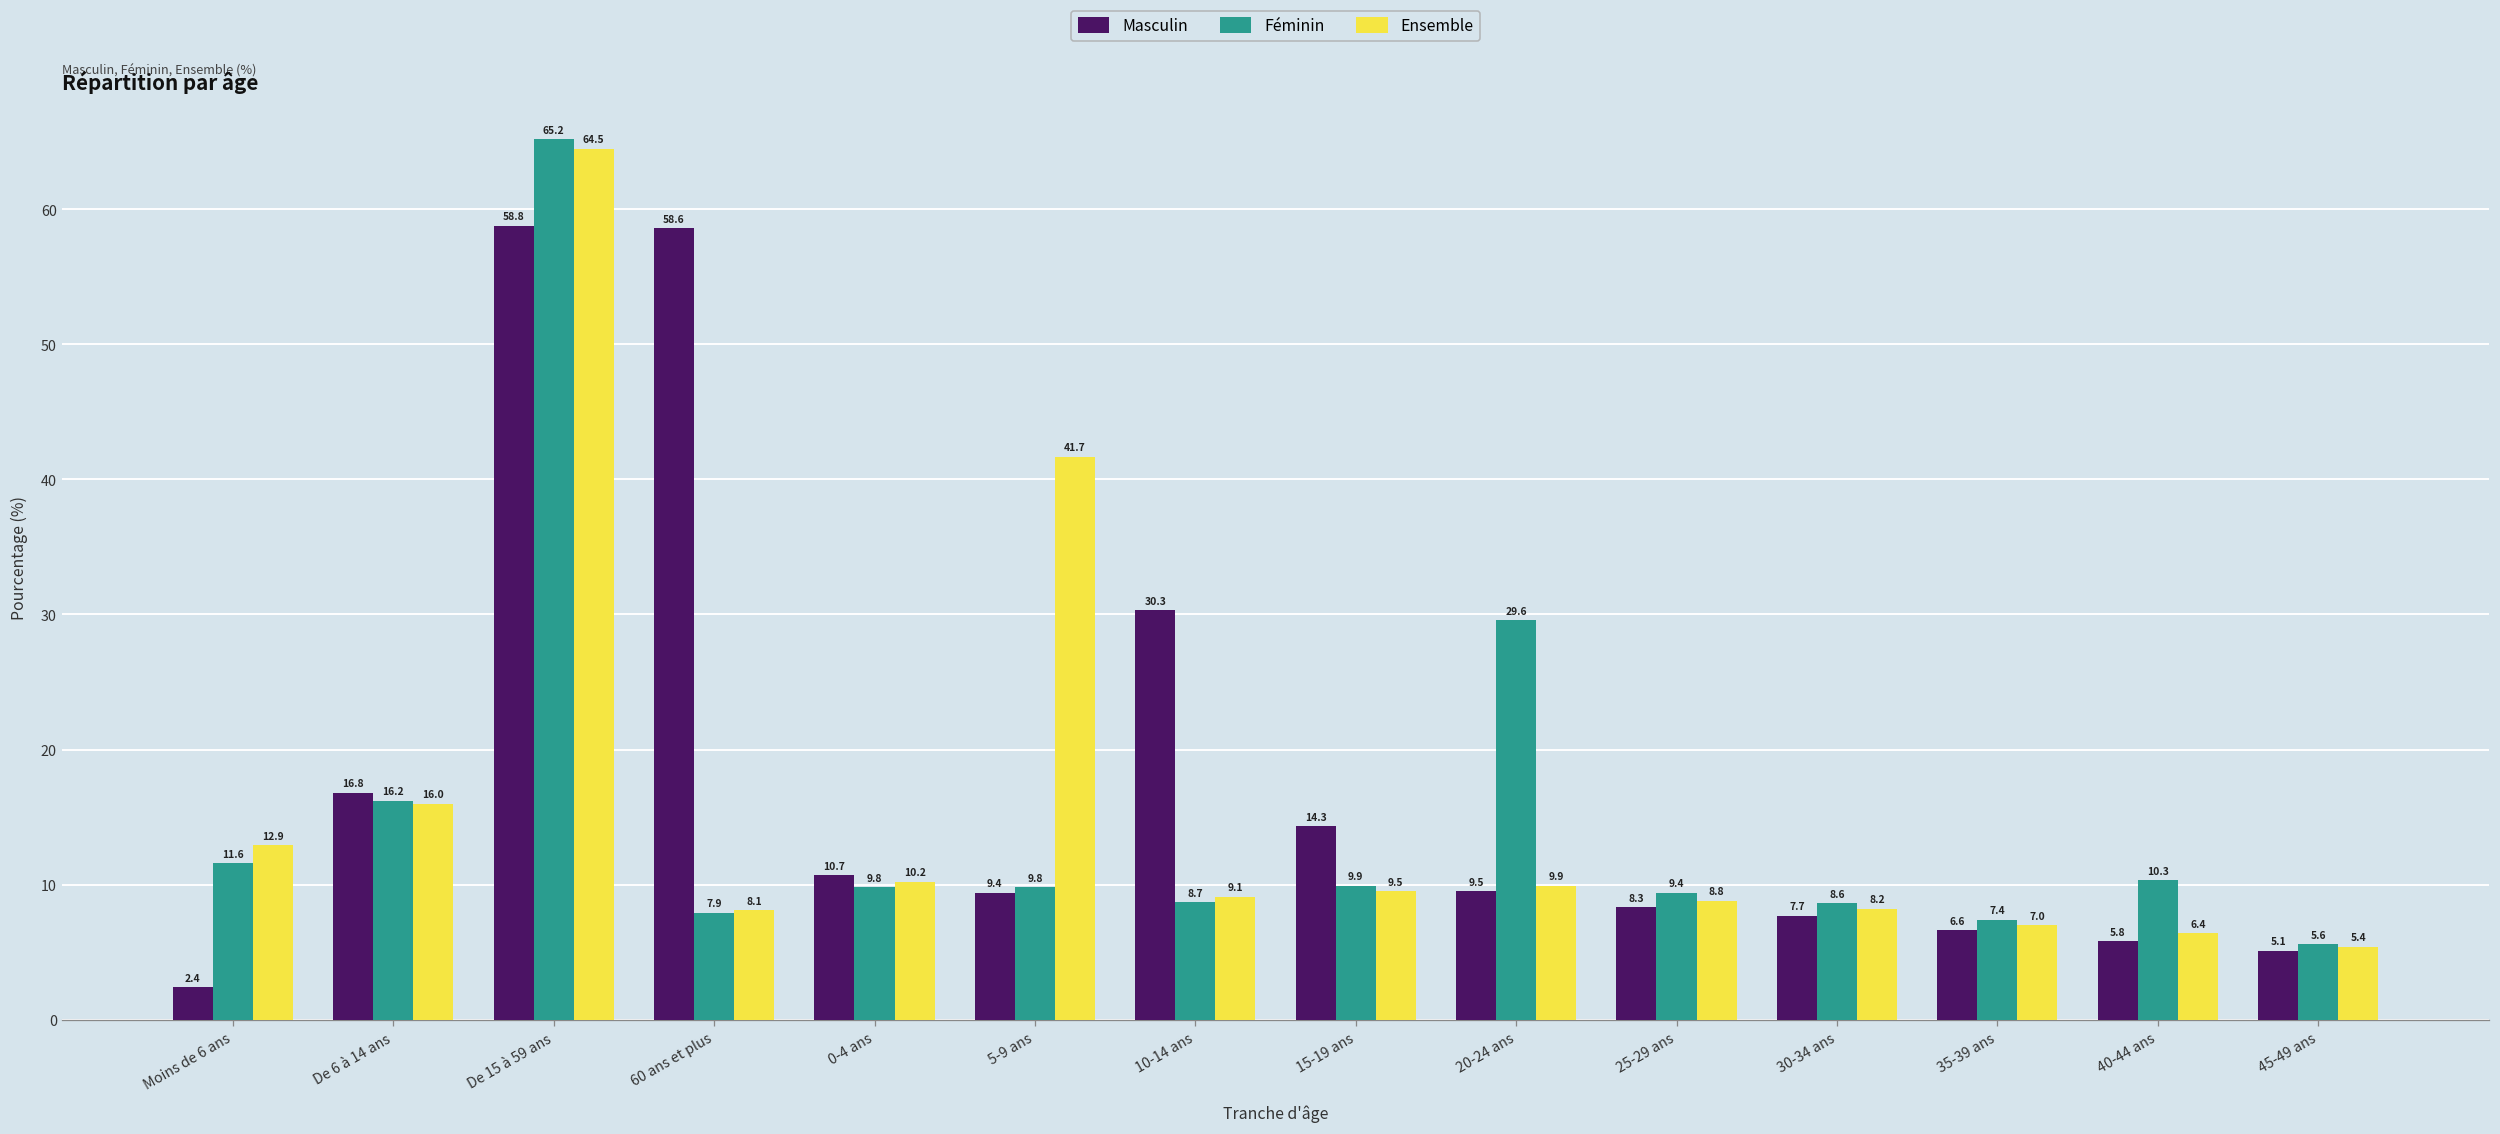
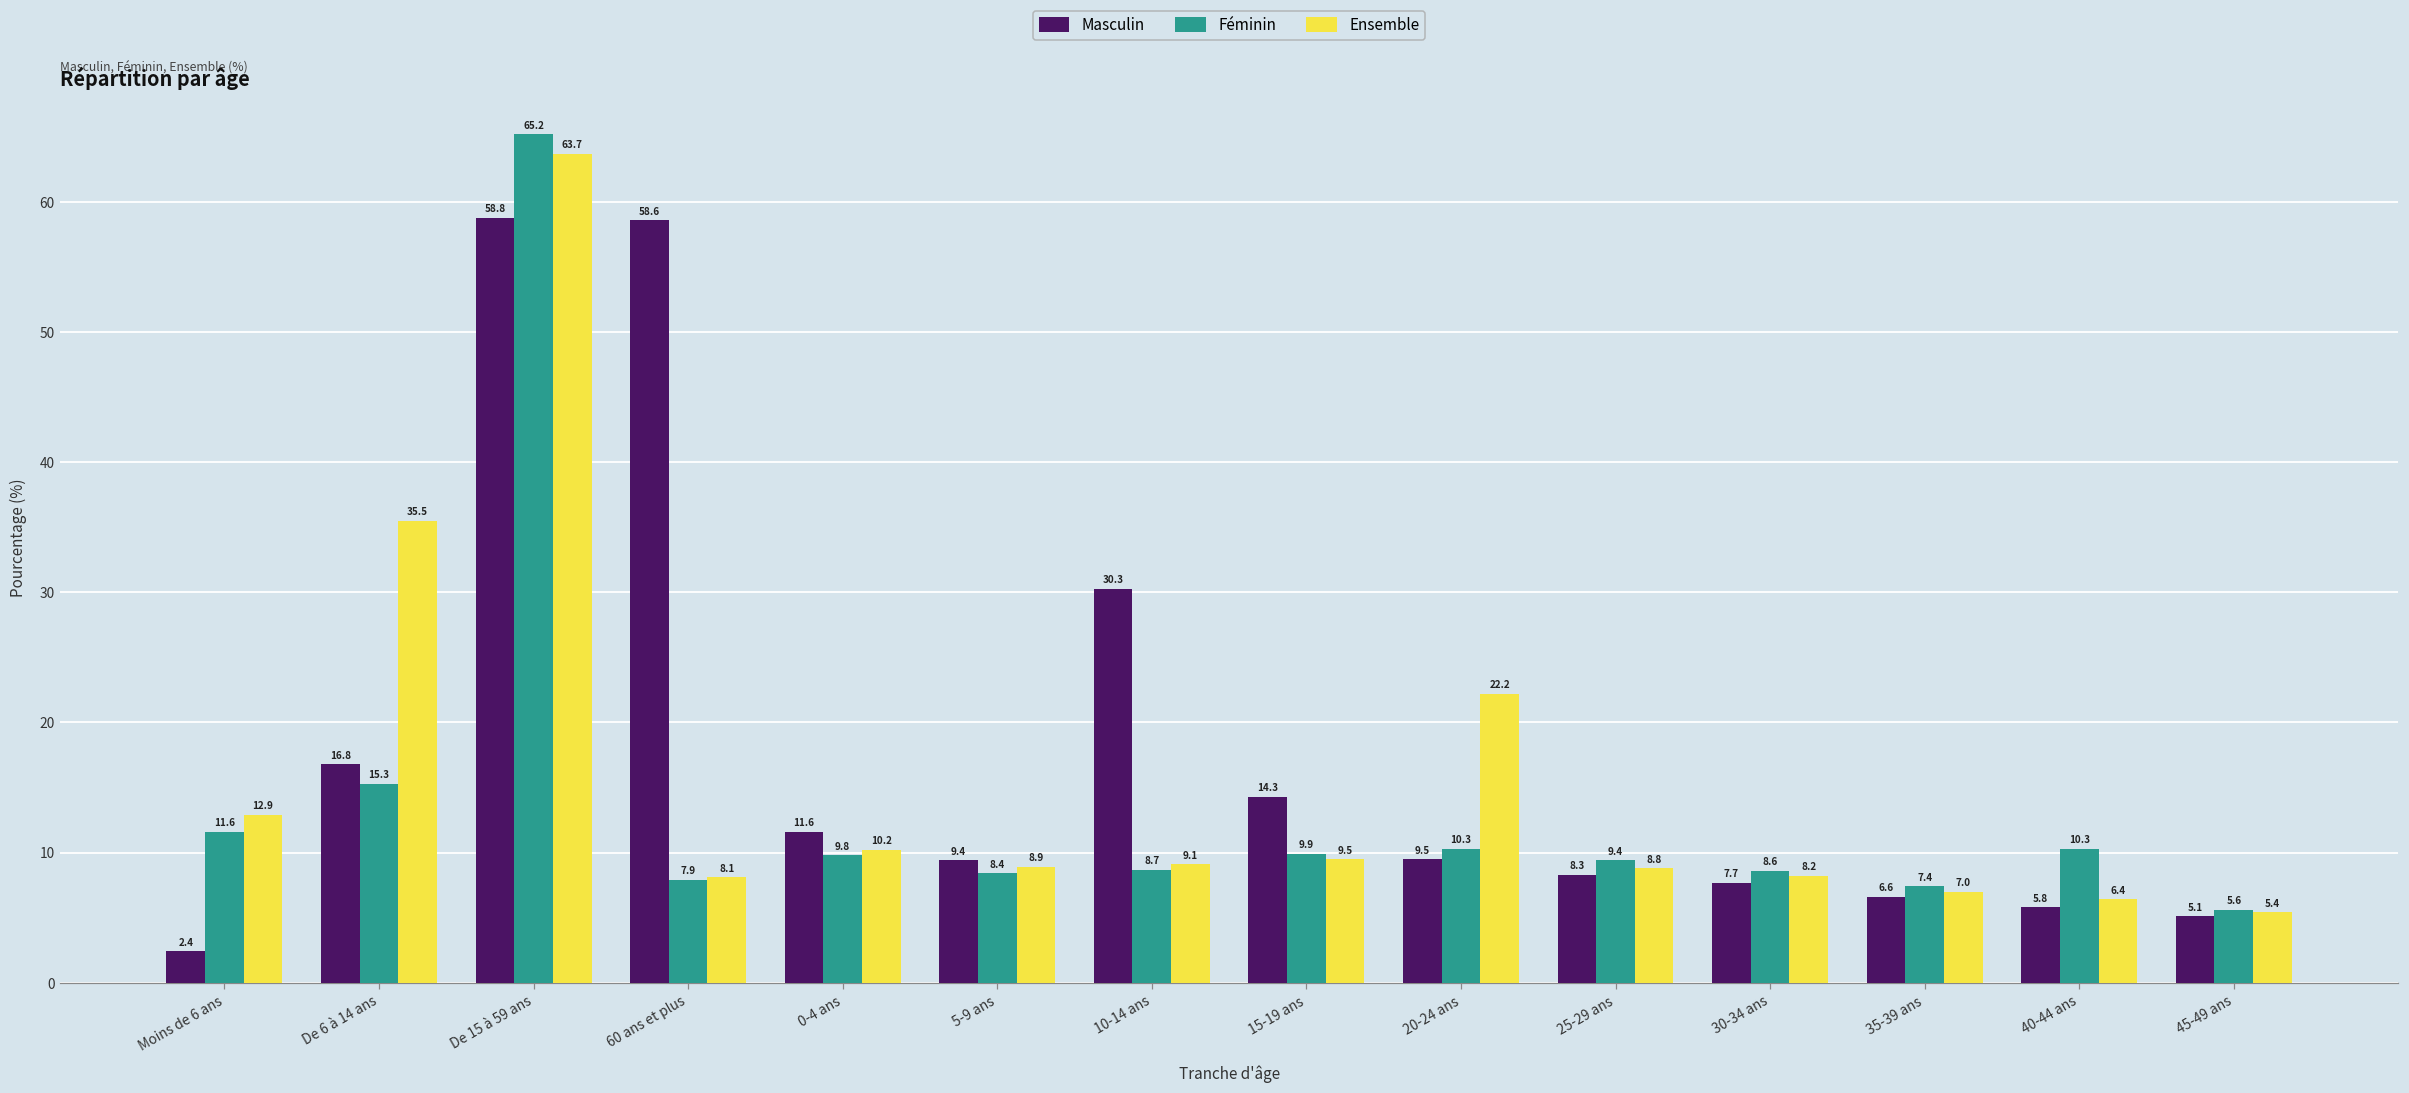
Féminin, De 6 à 14 ans: 16.2 -> 15.3
Ensemble, De 6 à 14 ans: 16.0 -> 35.5
Ensemble, De 15 à 59 ans: 64.5 -> 63.7
Masculin, 0-4 ans: 10.7 -> 11.6
Féminin, 5-9 ans: 9.8 -> 8.4
Ensemble, 5-9 ans: 41.7 -> 8.9
Féminin, 20-24 ans: 29.6 -> 10.3
Ensemble, 20-24 ans: 9.9 -> 22.2
